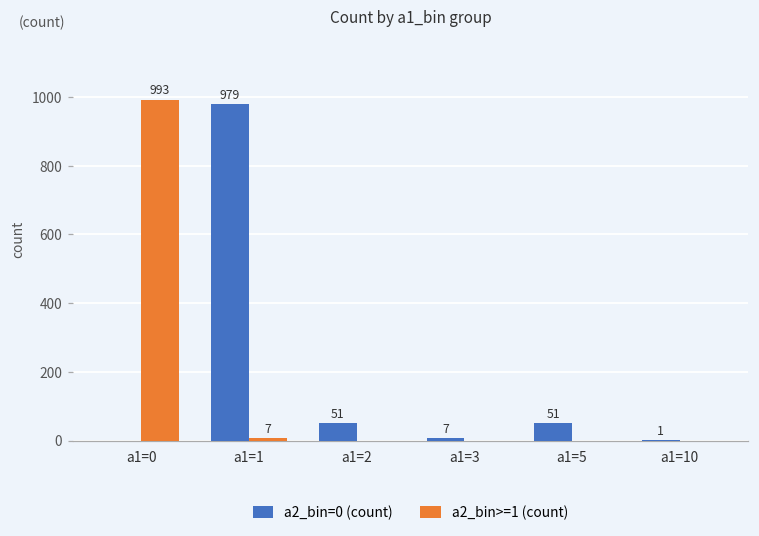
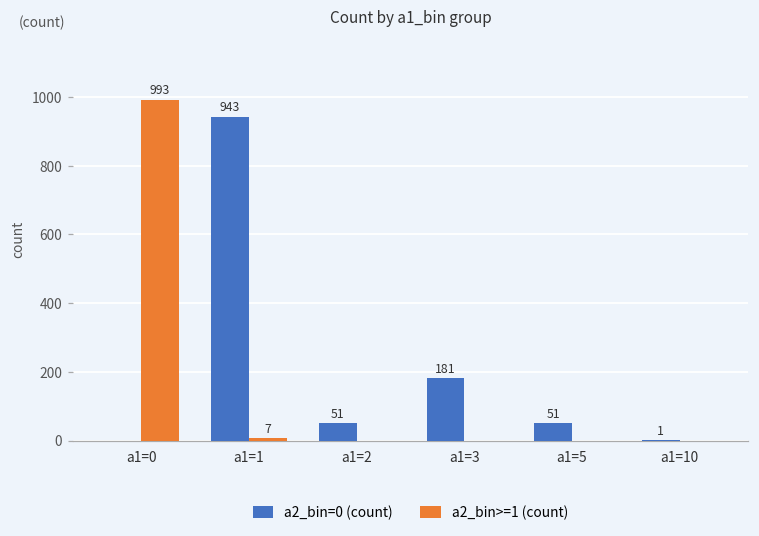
a2_bin=0 (count), a1=1: 979 -> 943
a2_bin=0 (count), a1=3: 7 -> 181
